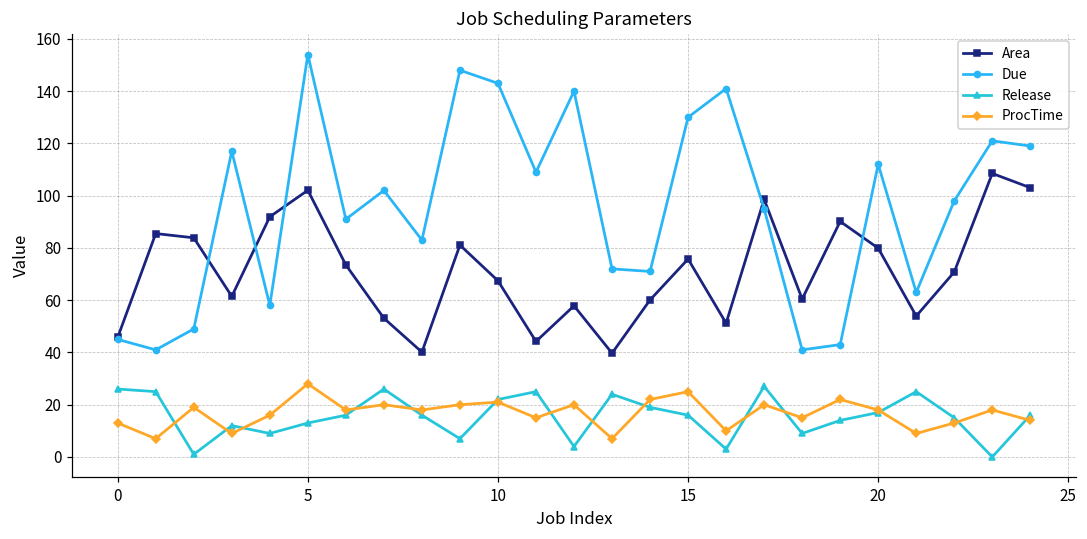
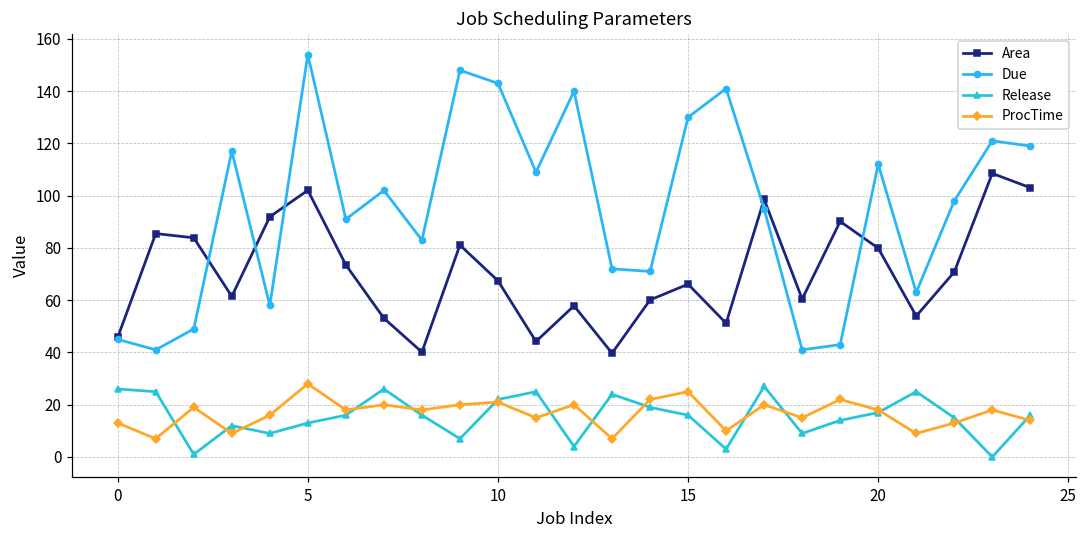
Area, 15: 76 -> 66
